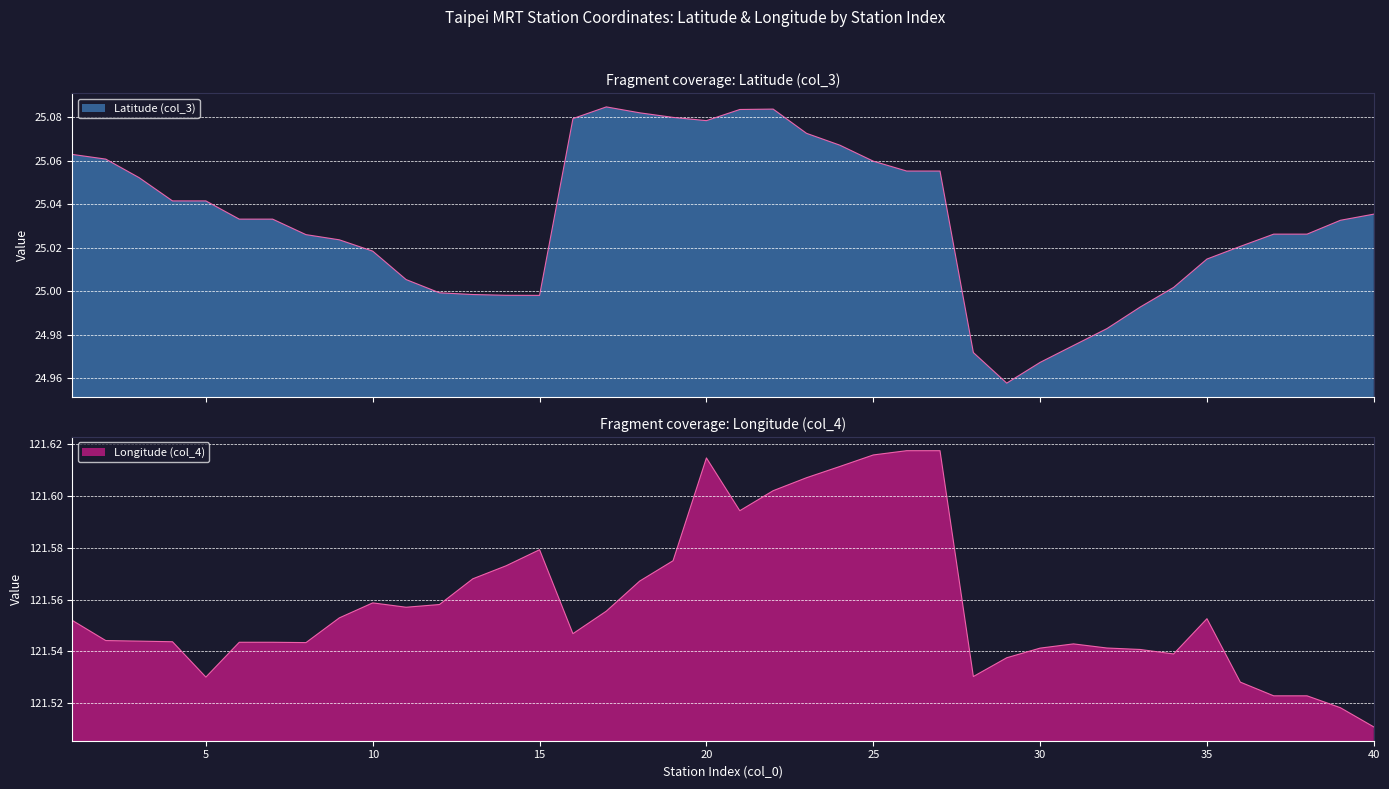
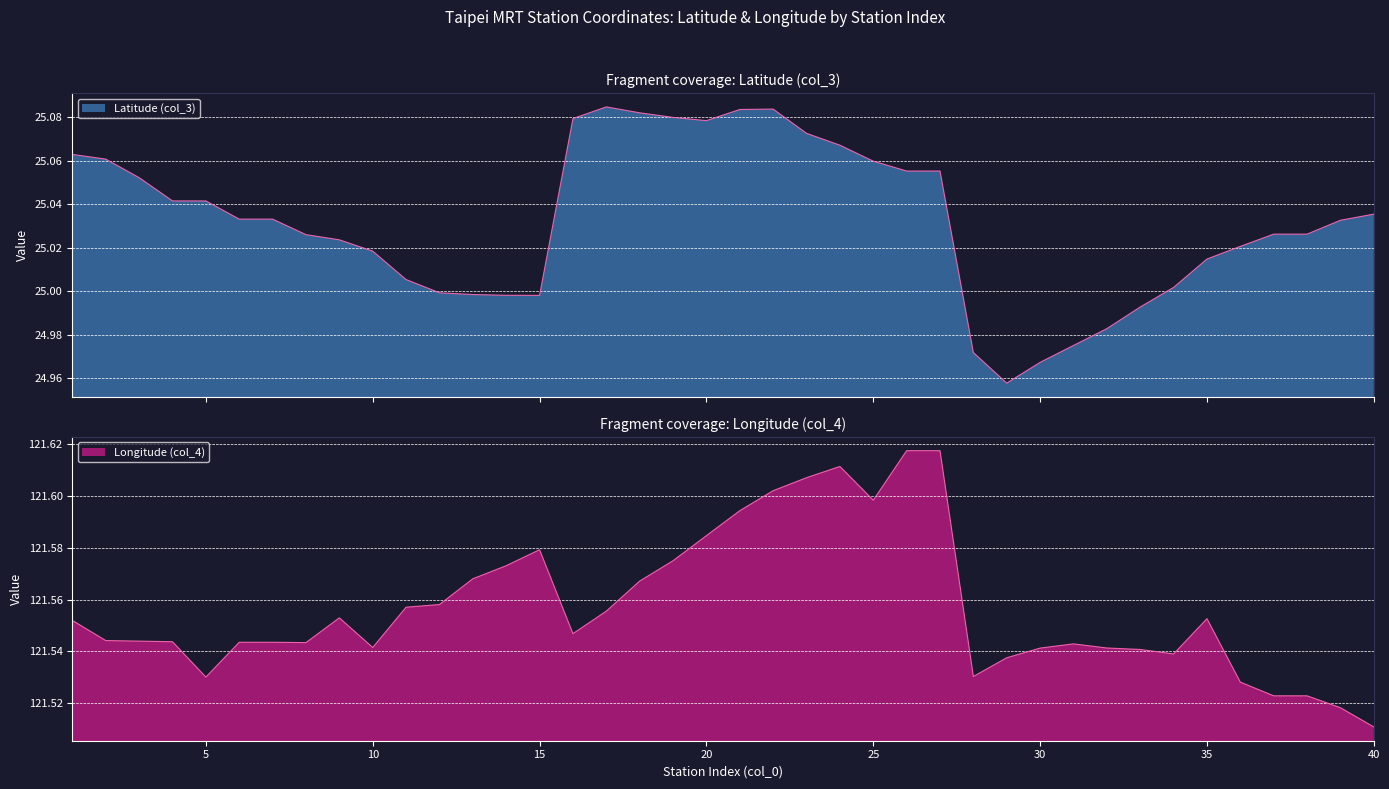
Fragment coverage: Longitude (col_4), 10: 121.559 -> 121.542
Fragment coverage: Longitude (col_4), 20: 121.615 -> 121.585
Fragment coverage: Longitude (col_4), 25: 121.616 -> 121.598
